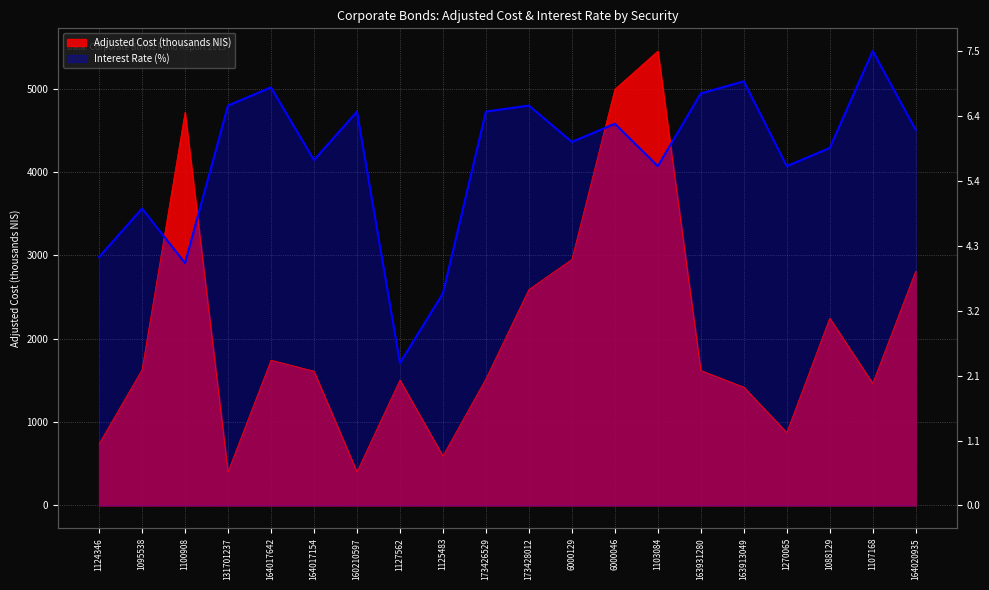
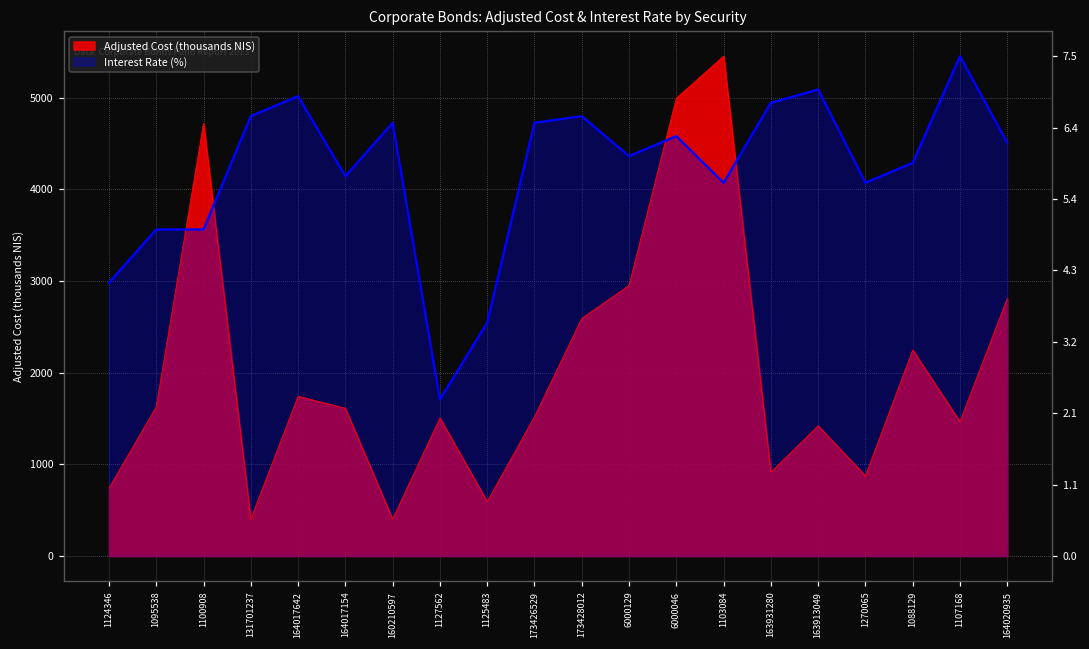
Interest Rate (%), 1100908: 2900 -> 3600
Adjusted Cost (thousands NIS), 163931280: 1600 -> 900
